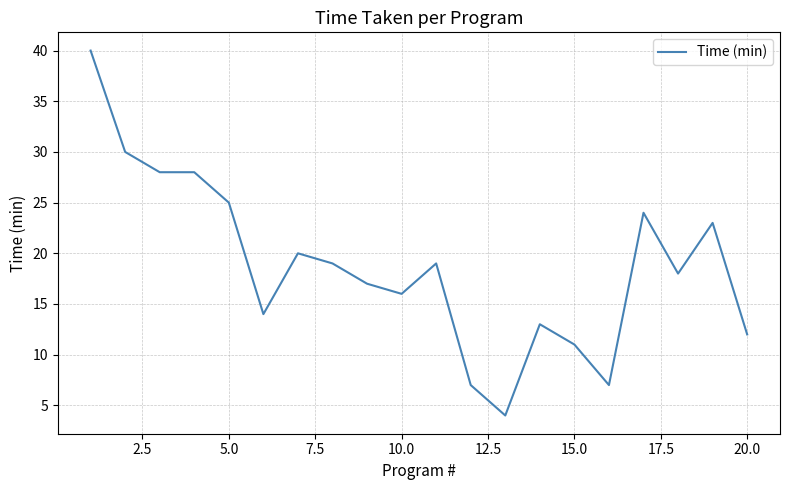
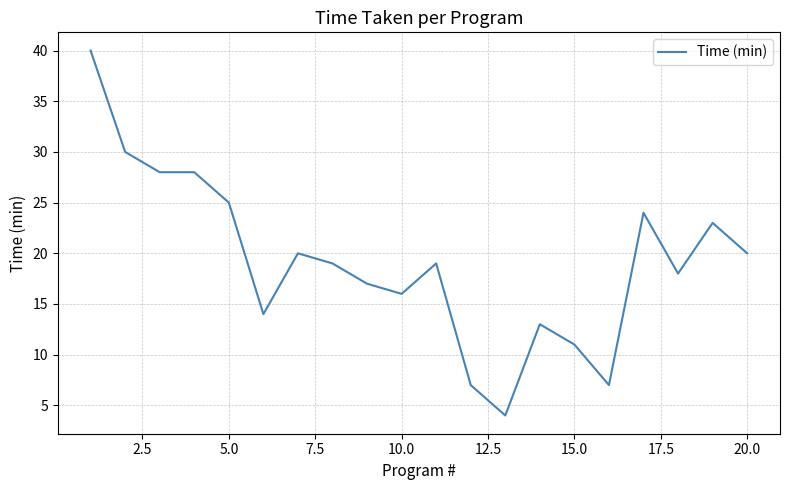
20.0: 12 -> 20
